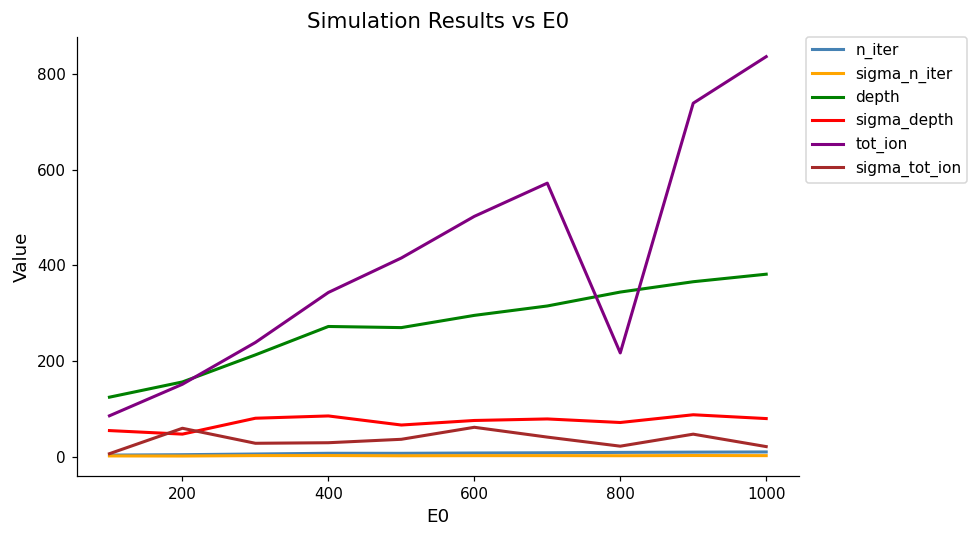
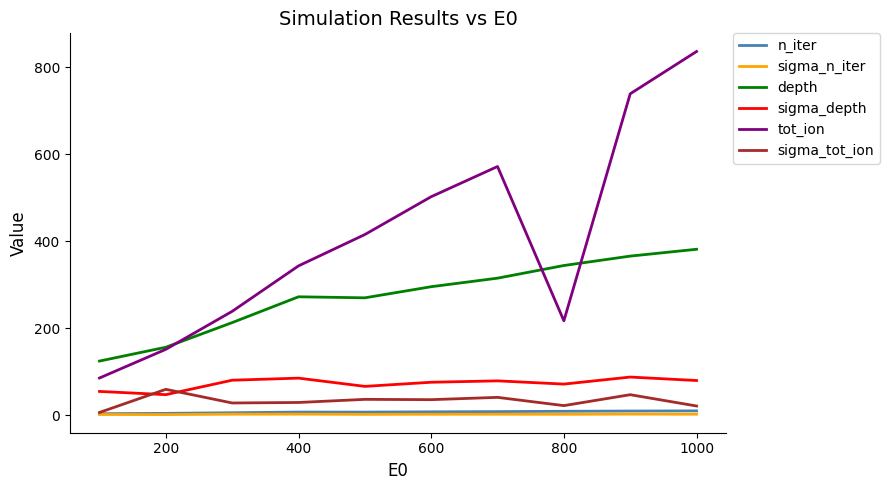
sigma_tot_ion, 600: 60 -> 40
